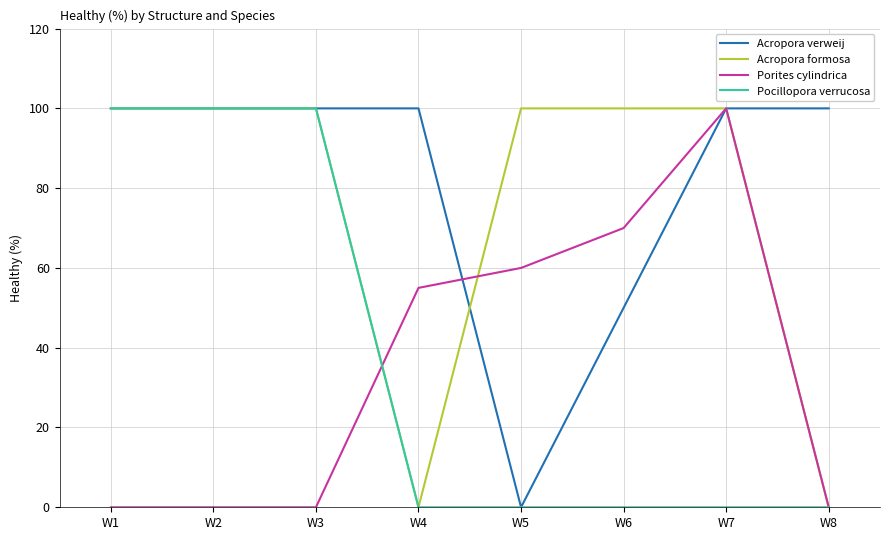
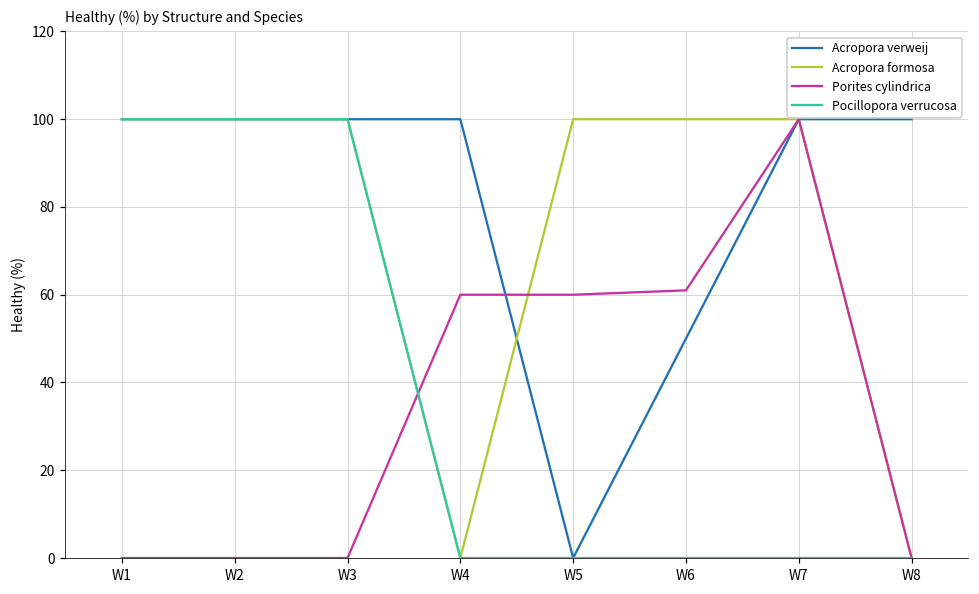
Porites cylindrica, W4: 55 -> 60
Porites cylindrica, W6: 70 -> 61
